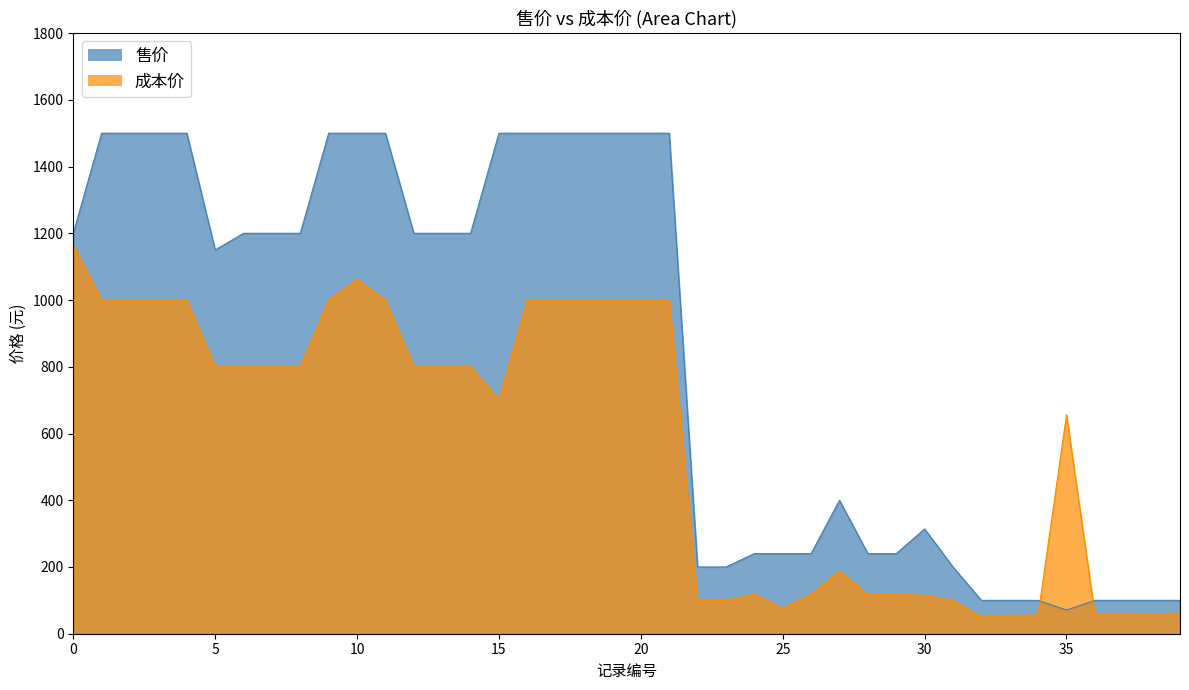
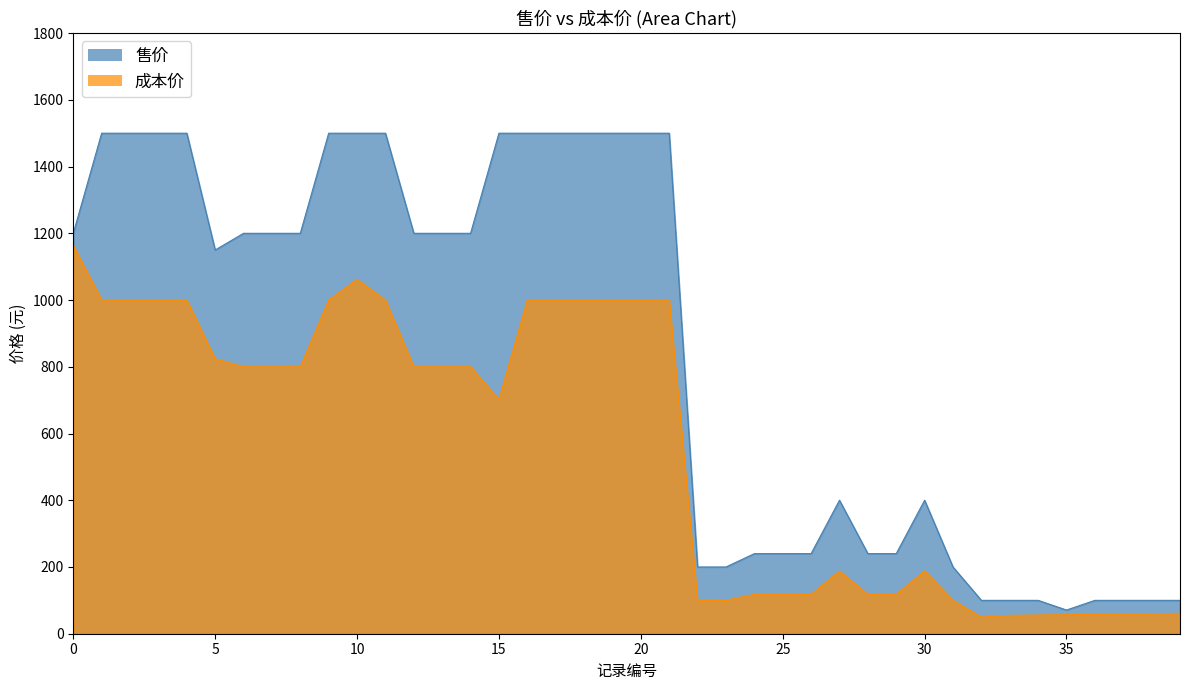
成本价, 5: 800 -> 820
成本价, 25: 80 -> 120
售价, 30: 310 -> 400
成本价, 30: 120 -> 190
成本价, 35: 660 -> 60
